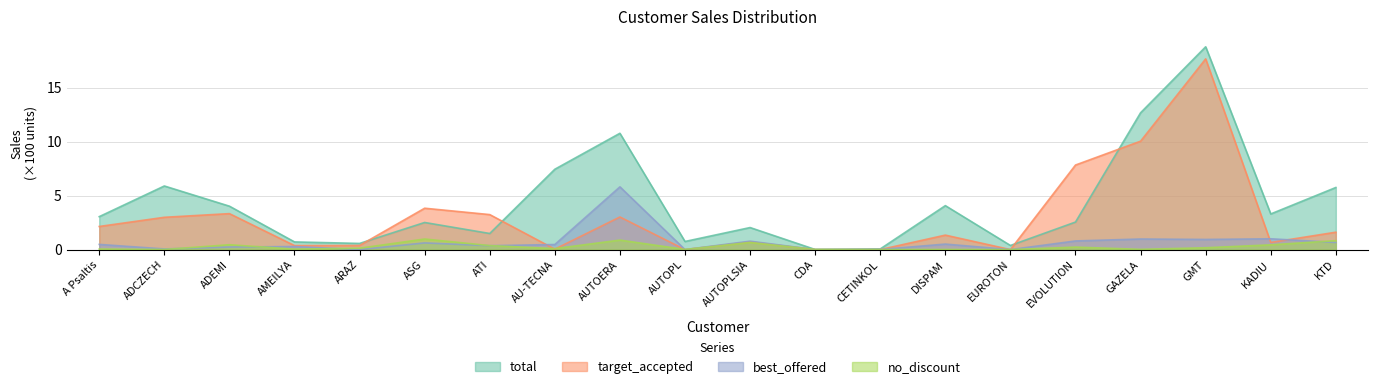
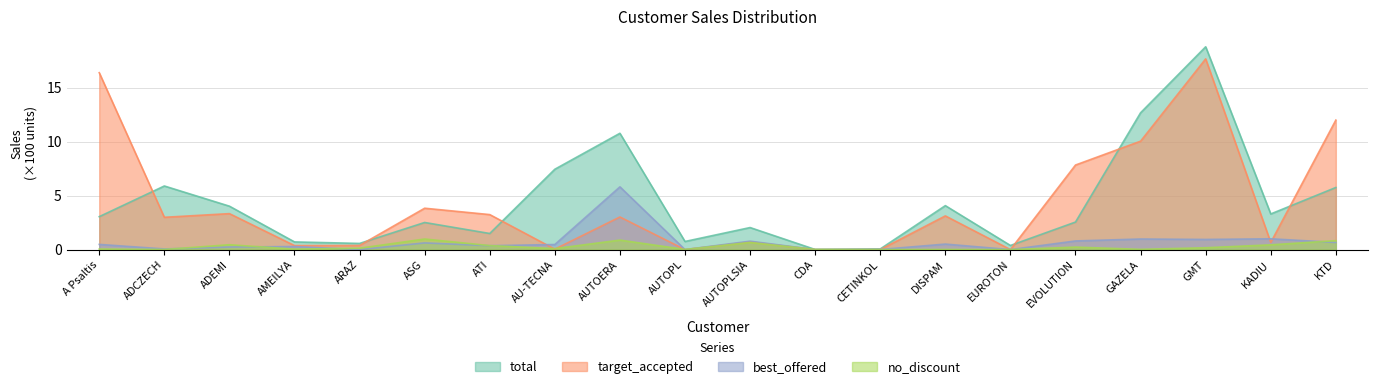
target_accepted, A Psaltis: 2.1 -> 16.4
target_accepted, DISPAM: 1.3 -> 3.1
target_accepted, KTD: 1.6 -> 12.0
